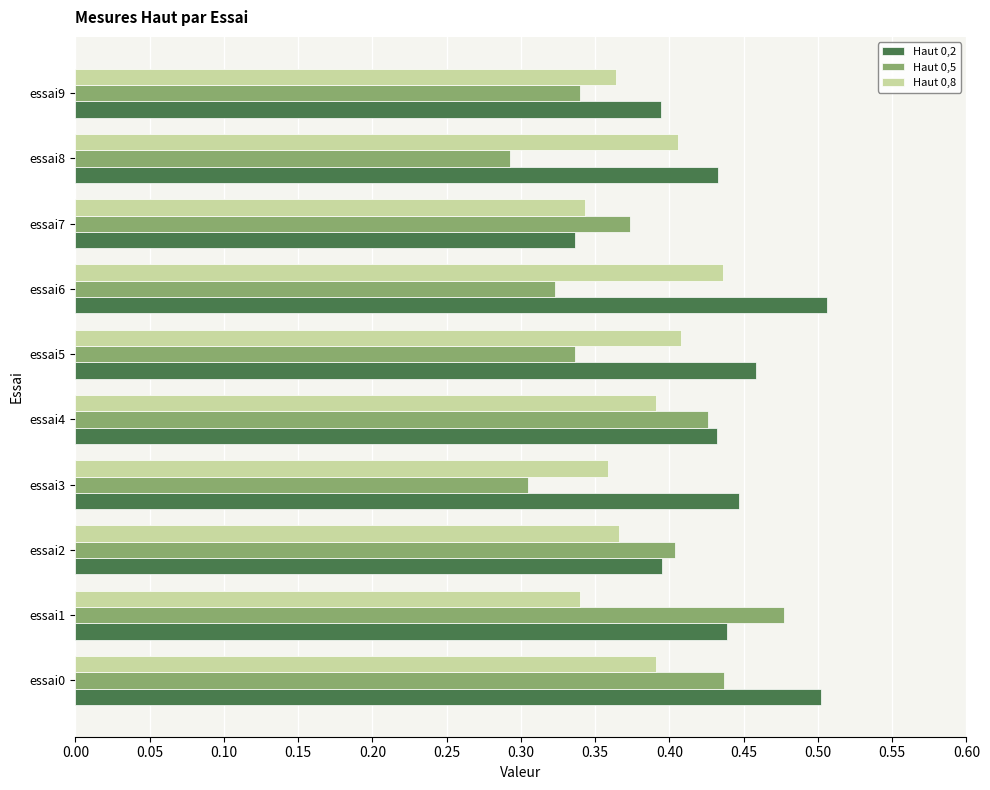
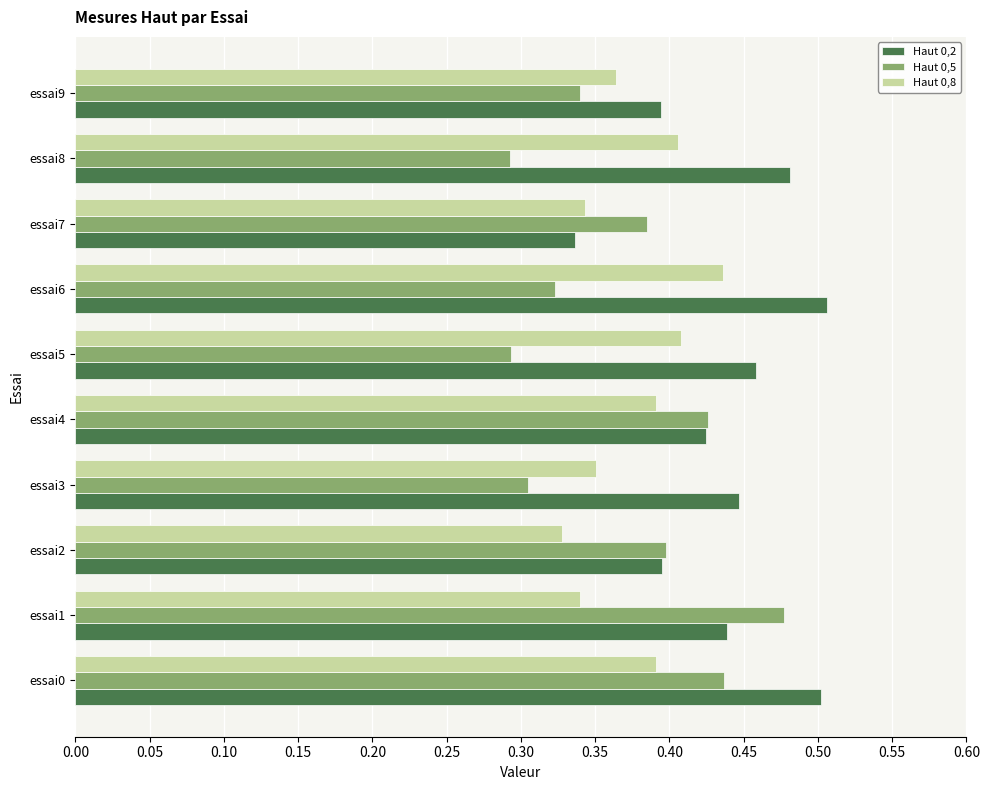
Haut 0,2, essai8: 0.433 -> 0.481
Haut 0,5, essai7: 0.374 -> 0.385
Haut 0,5, essai5: 0.336 -> 0.293
Haut 0,2, essai4: 0.432 -> 0.425
Haut 0,8, essai3: 0.358 -> 0.351
Haut 0,8, essai2: 0.366 -> 0.328
Haut 0,5, essai2: 0.404 -> 0.398
